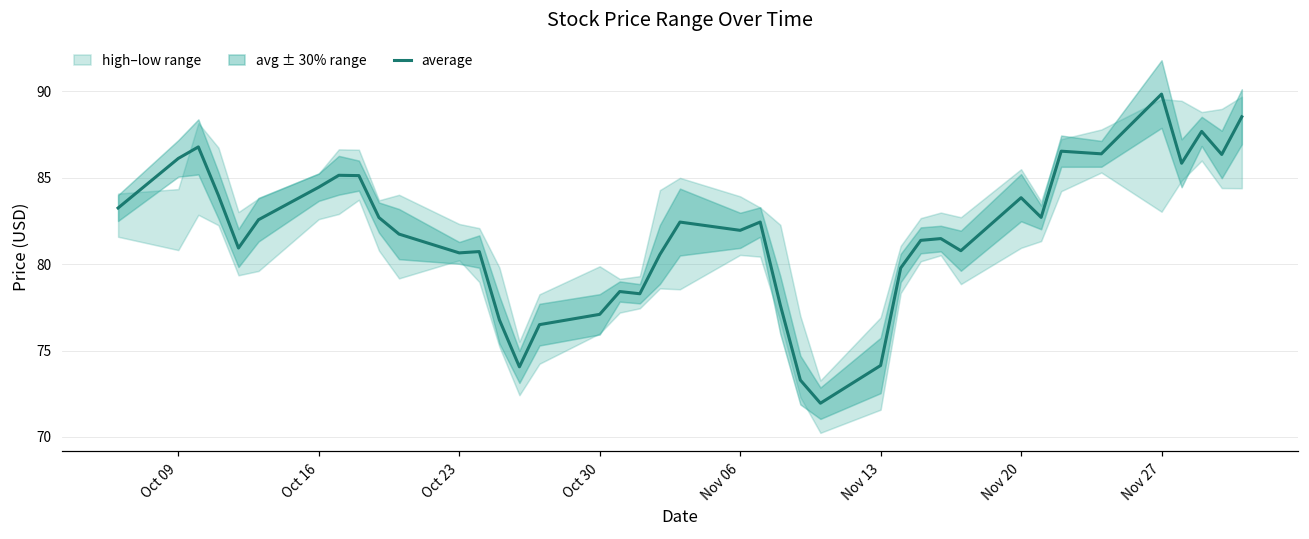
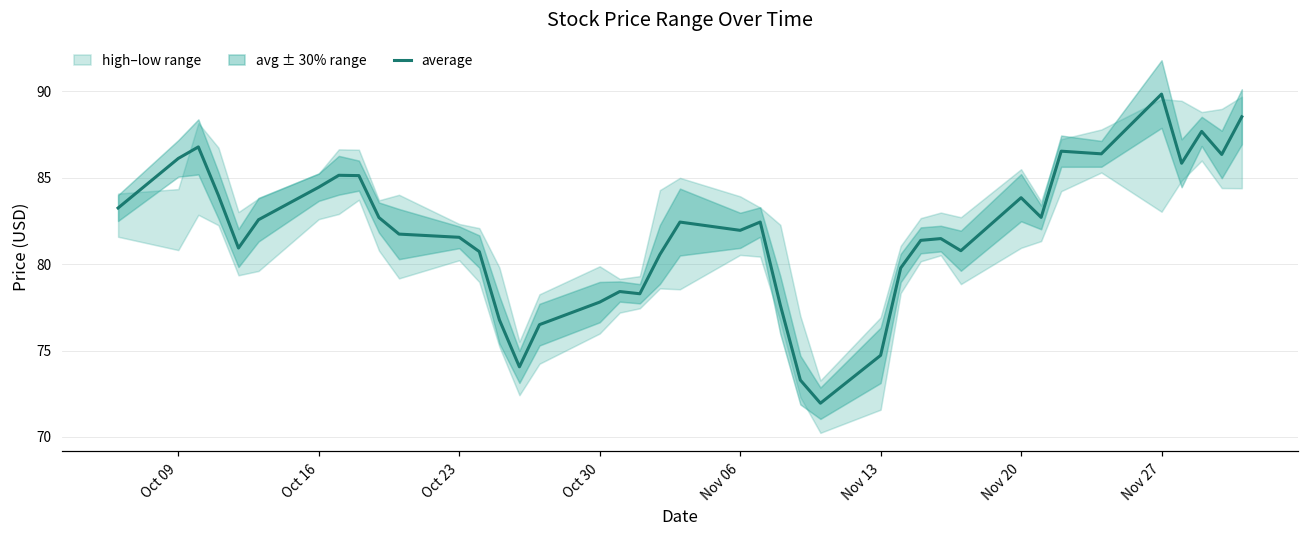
average, Oct 23: 80.7 -> 81.6
average, Oct 30: 77.1 -> 77.8
average, Nov 13: 74.1 -> 74.7
